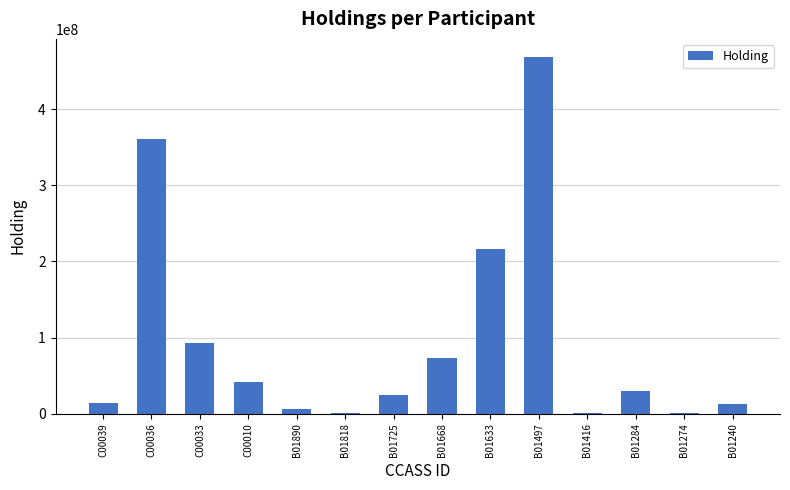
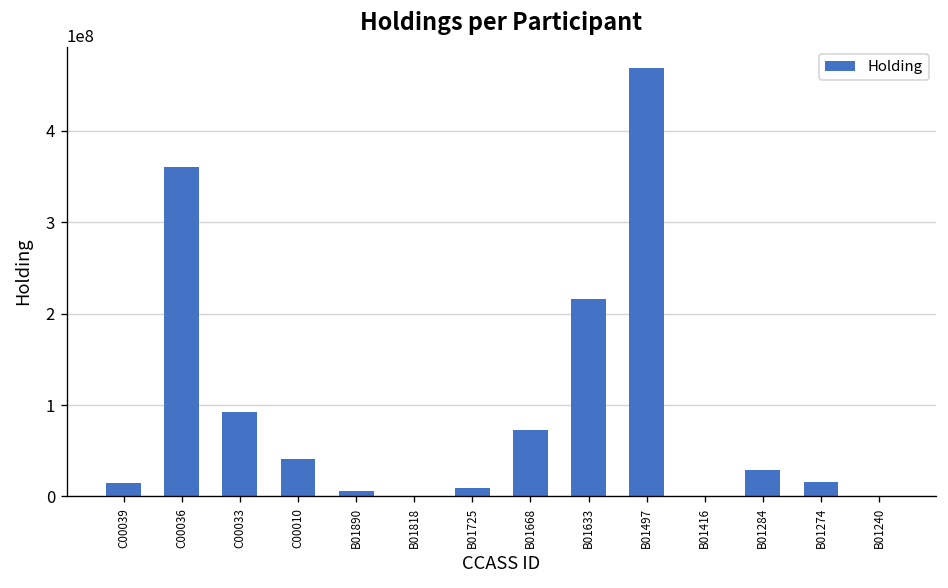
B01725: 20000000 -> 10000000
B01274: 0 -> 20000000
B01240: 10000000 -> 0
